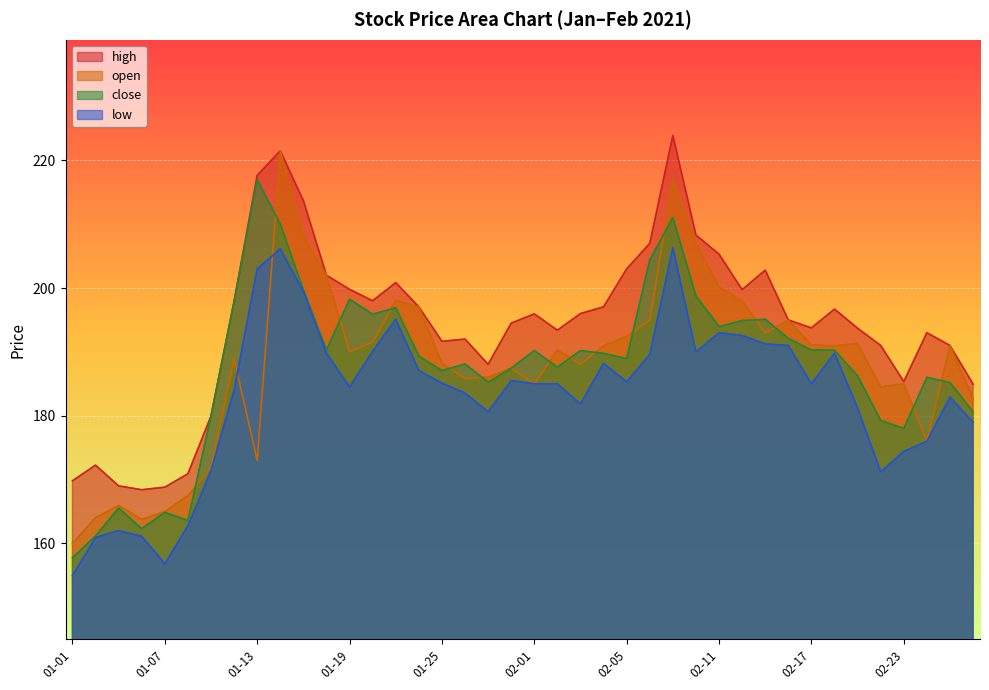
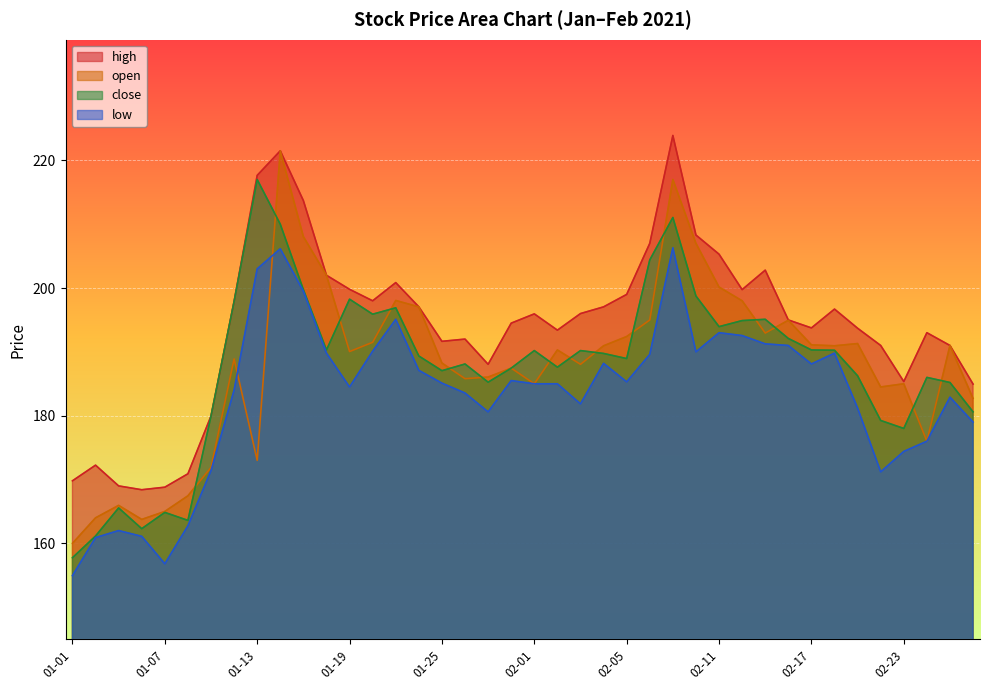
high, 02-05: 203 -> 199
low, 02-17: 185 -> 188
